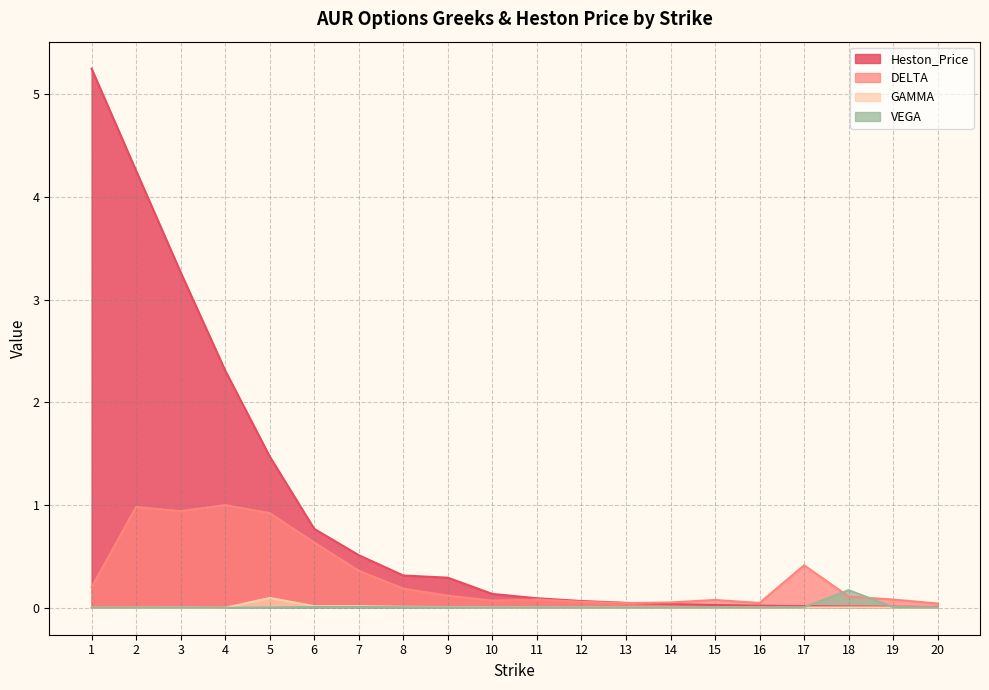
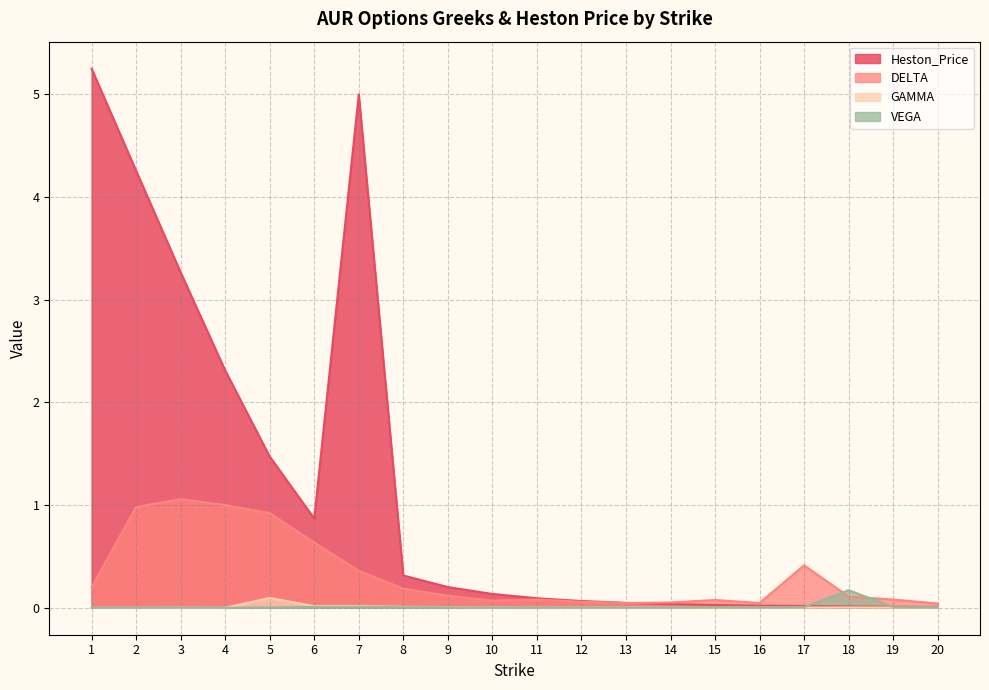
DELTA, 3: 0.94 -> 1.06
Heston_Price, 6: 0.77 -> 0.87
Heston_Price, 7: 0.51 -> 5.00
Heston_Price, 9: 0.29 -> 0.20
